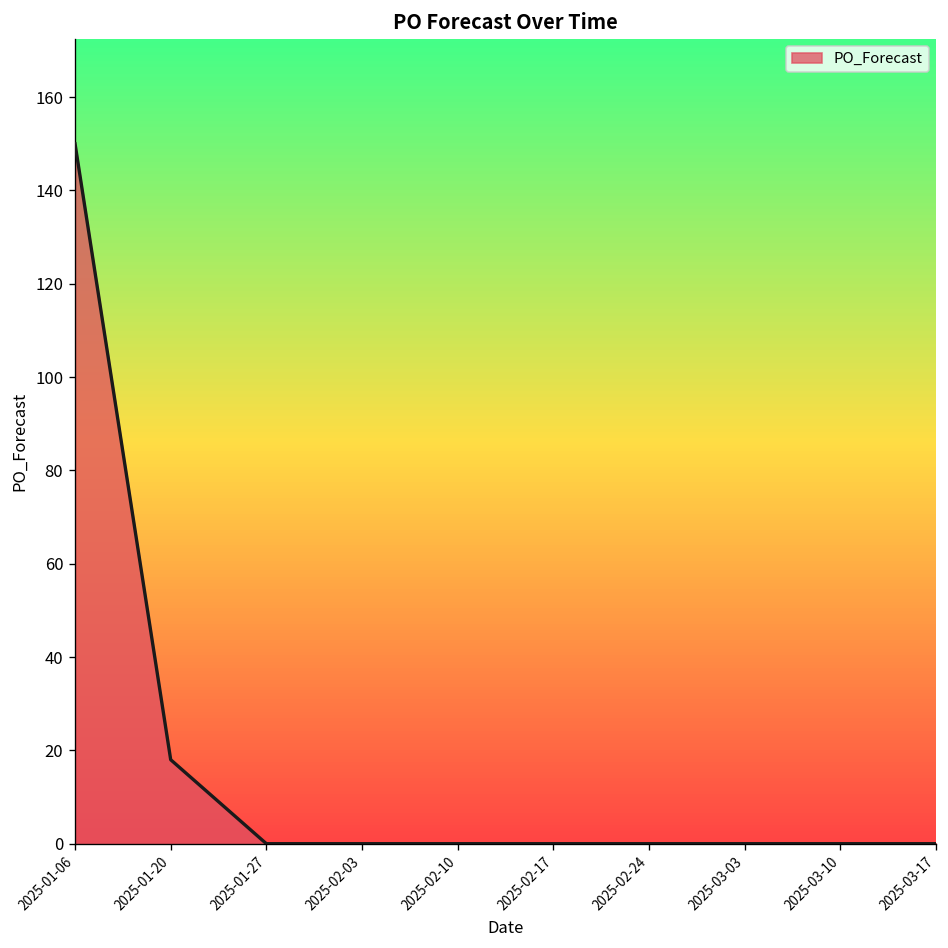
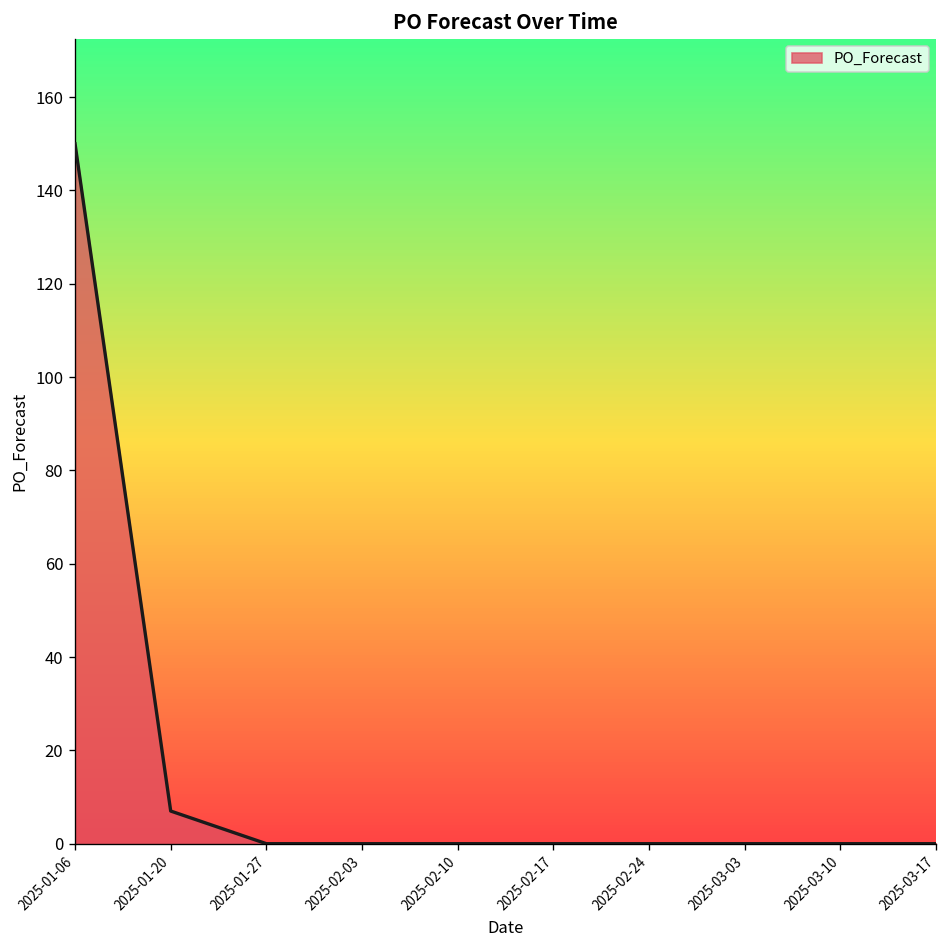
2025-01-20: 18 -> 7
